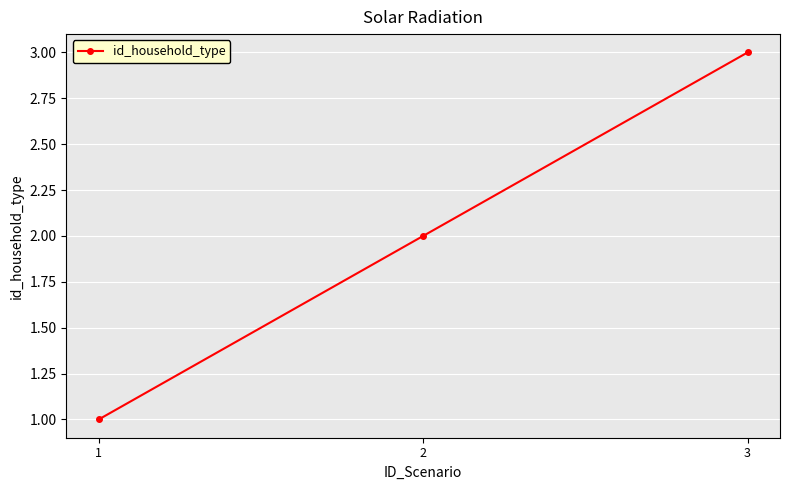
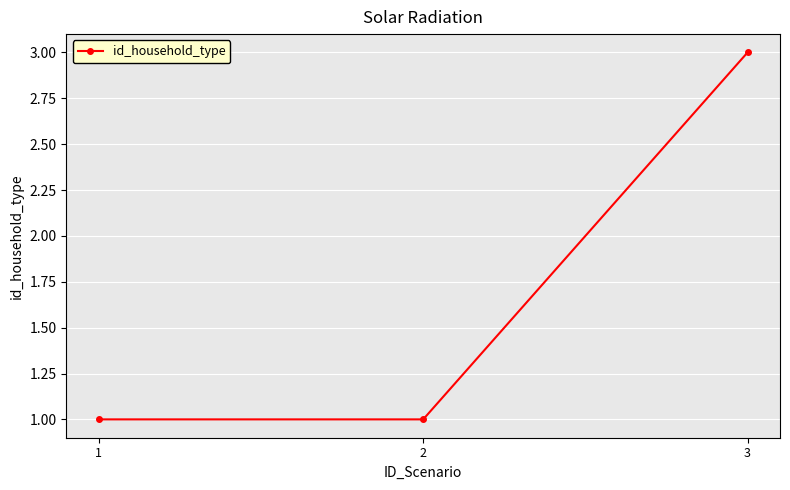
2: 2 -> 1
